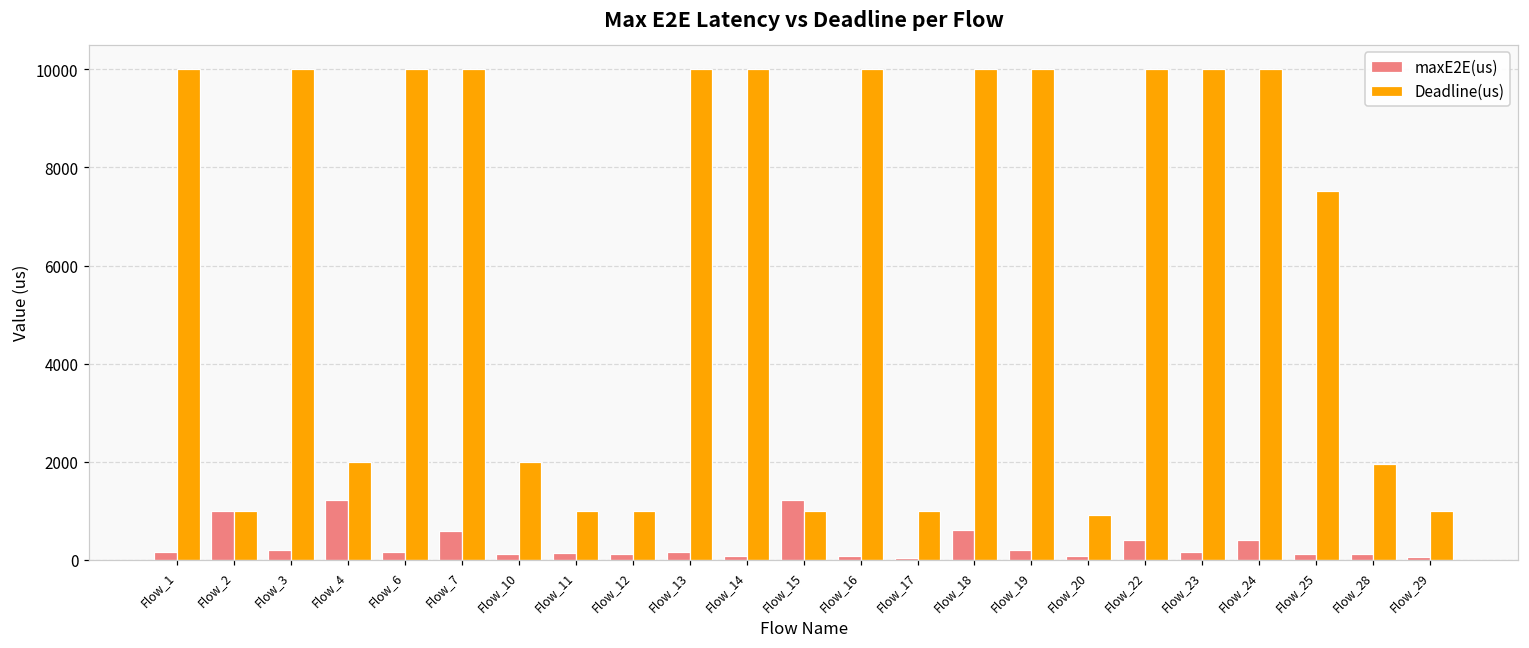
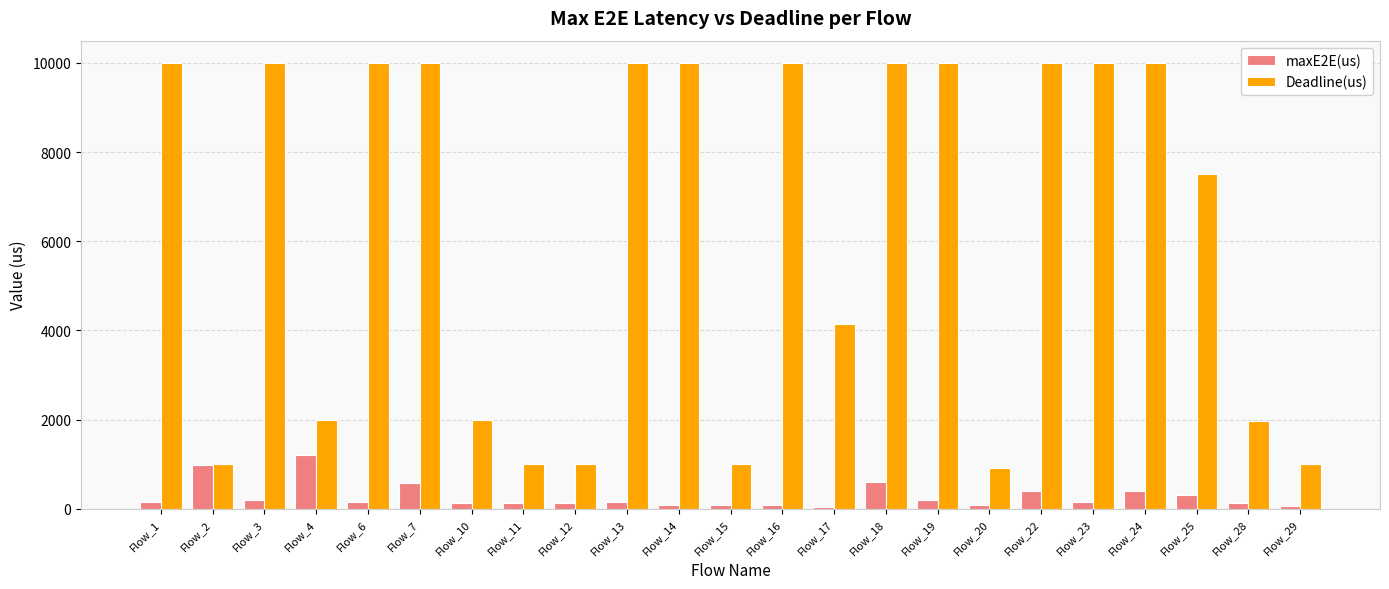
maxE2E(us), Flow_15: 1200 -> 100
Deadline(us), Flow_17: 1000 -> 4100
maxE2E(us), Flow_25: 100 -> 300
